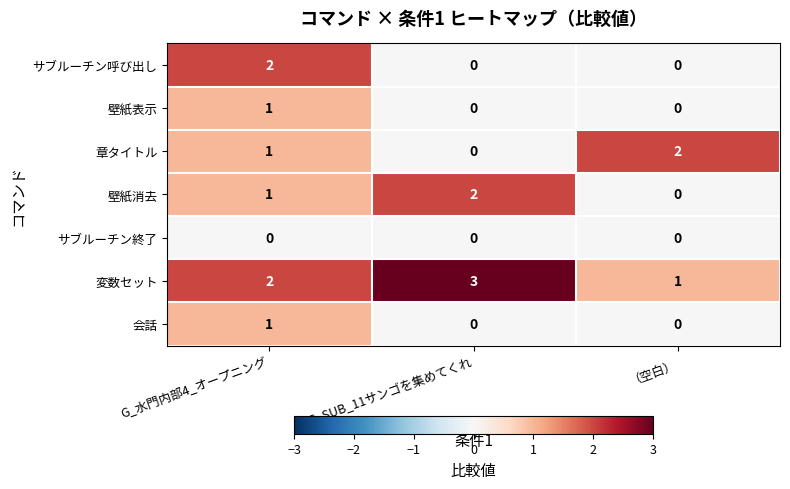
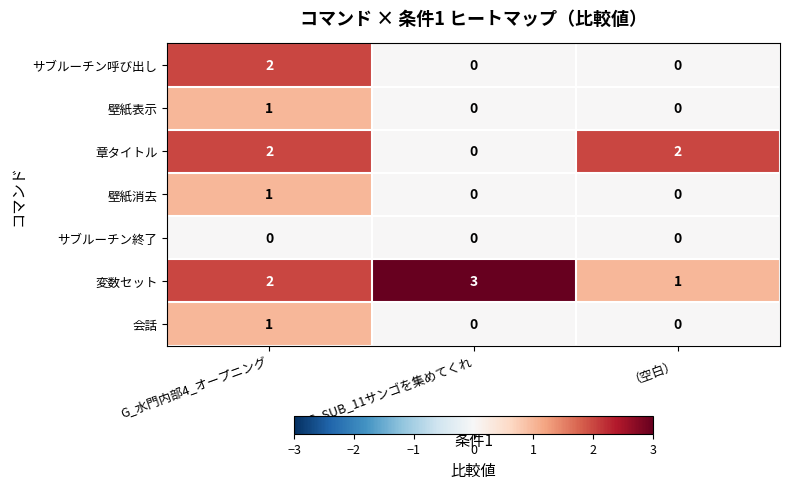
章タイトル, G_水門内部4_オープニング: 1 -> 2
壁紙消去, G_SUB_11サンゴを集めてくれ: 2 -> 0
